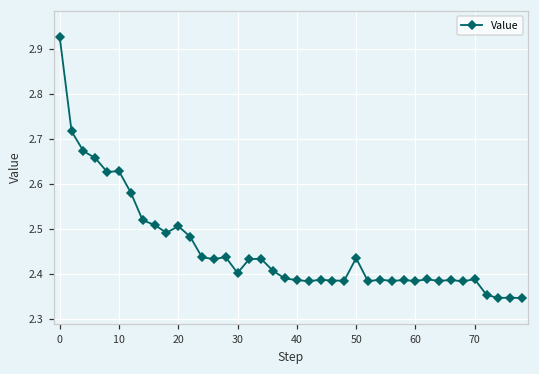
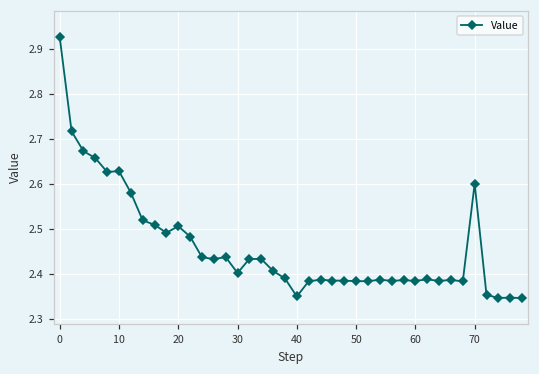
40: 2.39 -> 2.35
50: 2.44 -> 2.38
70: 2.39 -> 2.60
